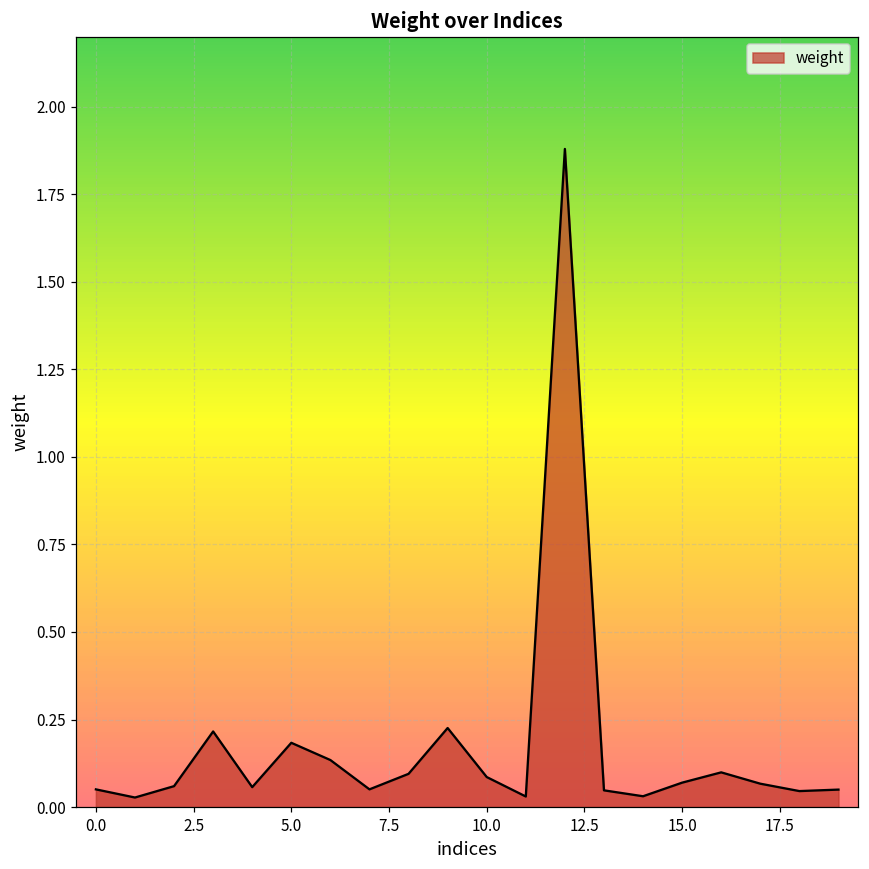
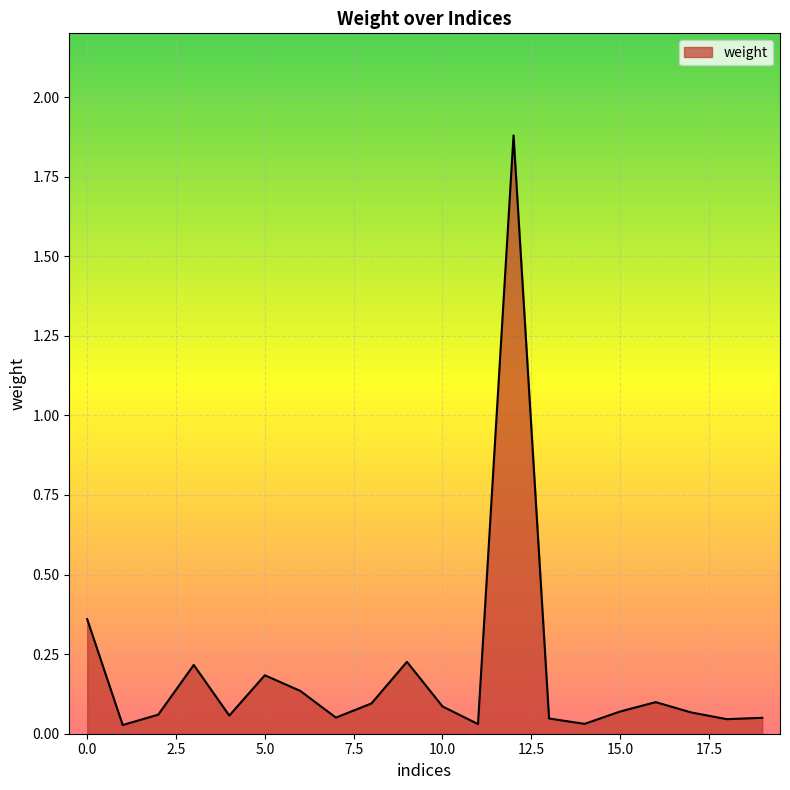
0.0: 0.05 -> 0.36
